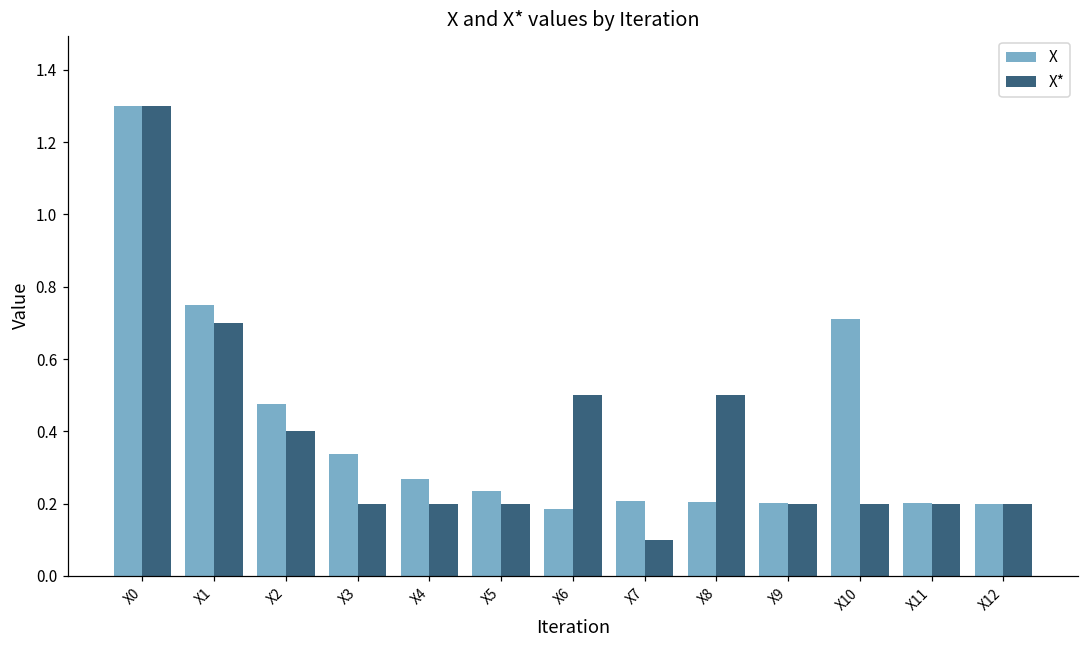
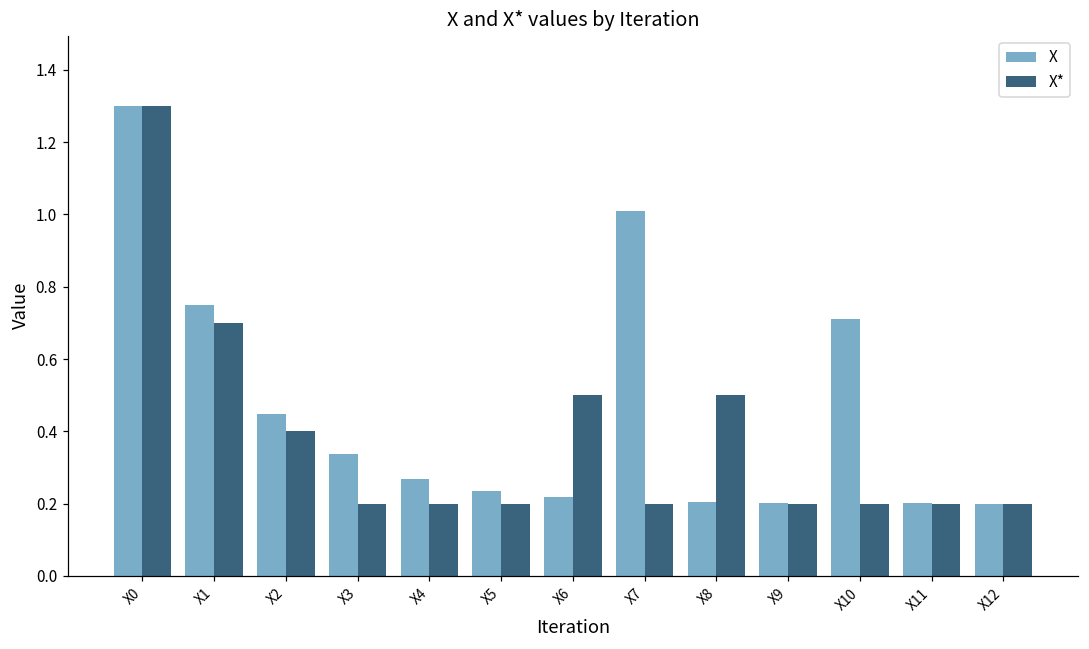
X, X2: 0.48 -> 0.45
X, X6: 0.19 -> 0.22
X, X7: 0.21 -> 1.01
X*, X7: 0.1 -> 0.2
